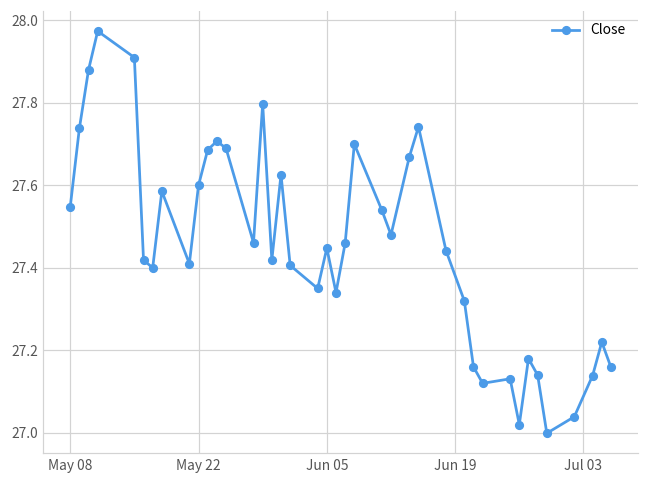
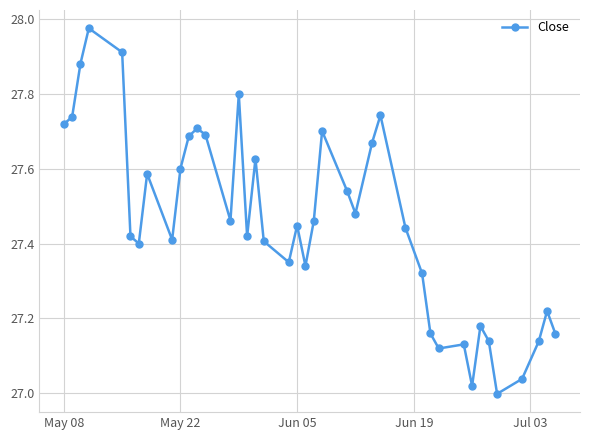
May 08: 27.55 -> 27.72
